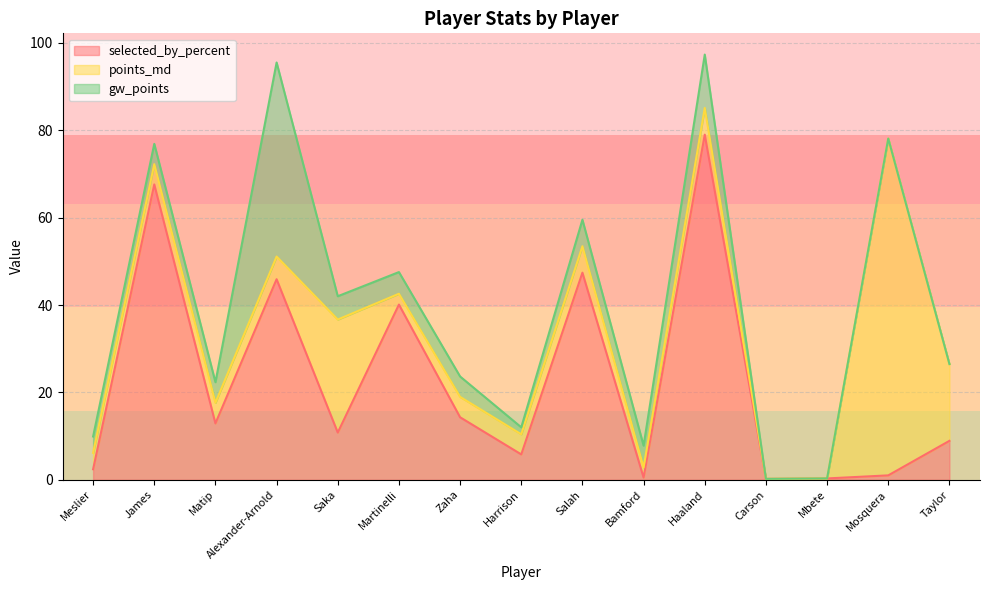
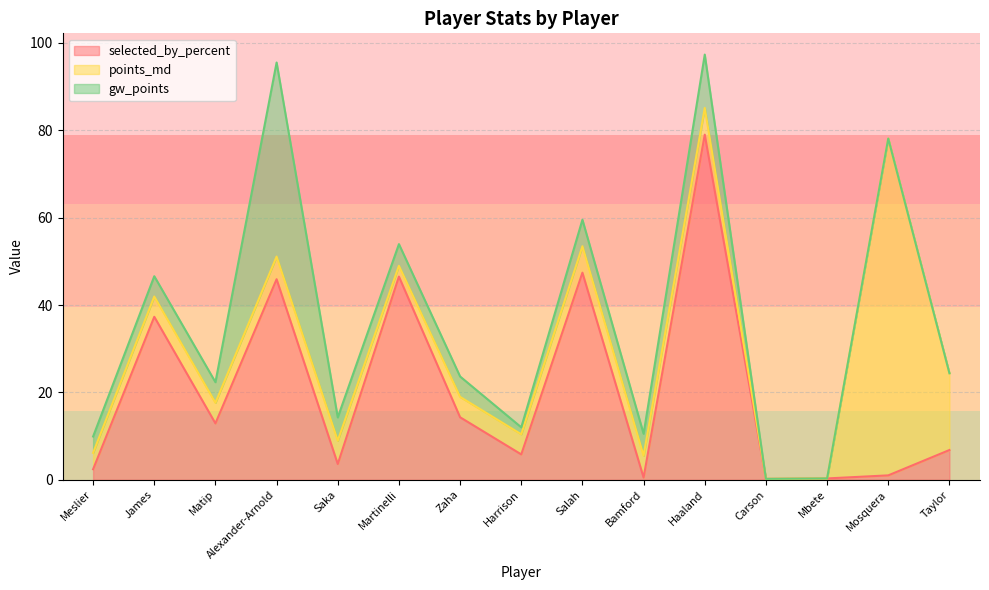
selected_by_percent, James: 68 -> 37
selected_by_percent, Saka: 11 -> 4
points_md, Saka: 26 -> 5
selected_by_percent, Martinelli: 40 -> 47
points_md, Bamford: 2 -> 5
selected_by_percent, Taylor: 9 -> 7
